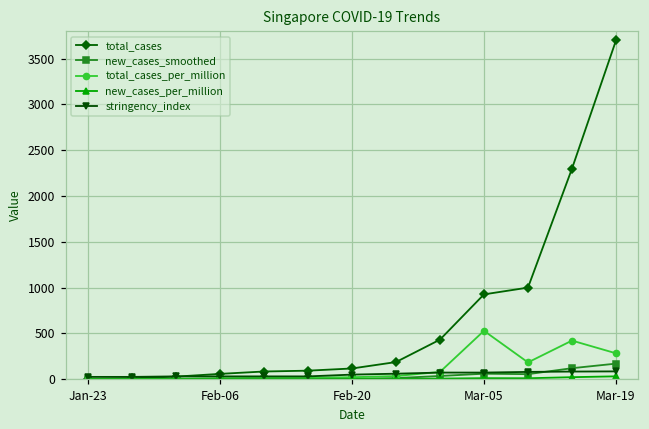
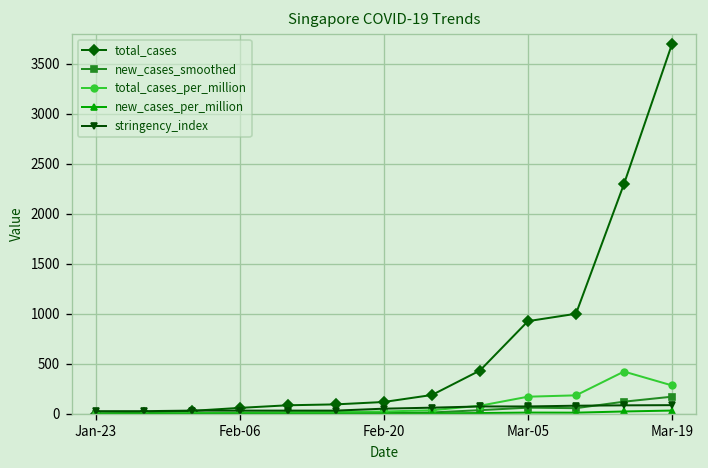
total_cases_per_million, Mar-05: 500 -> 200
